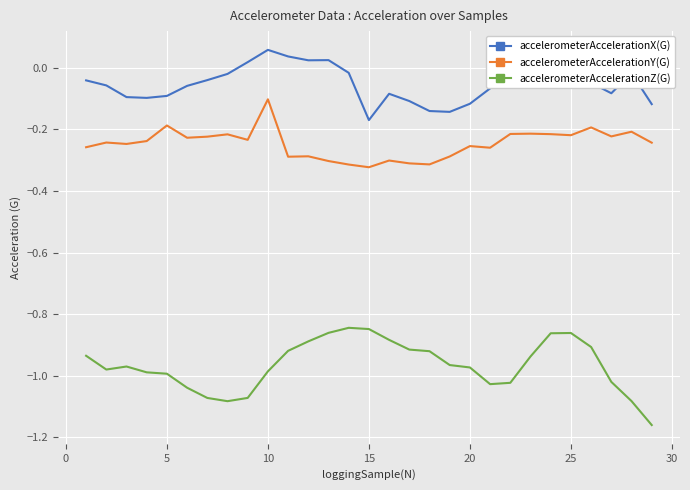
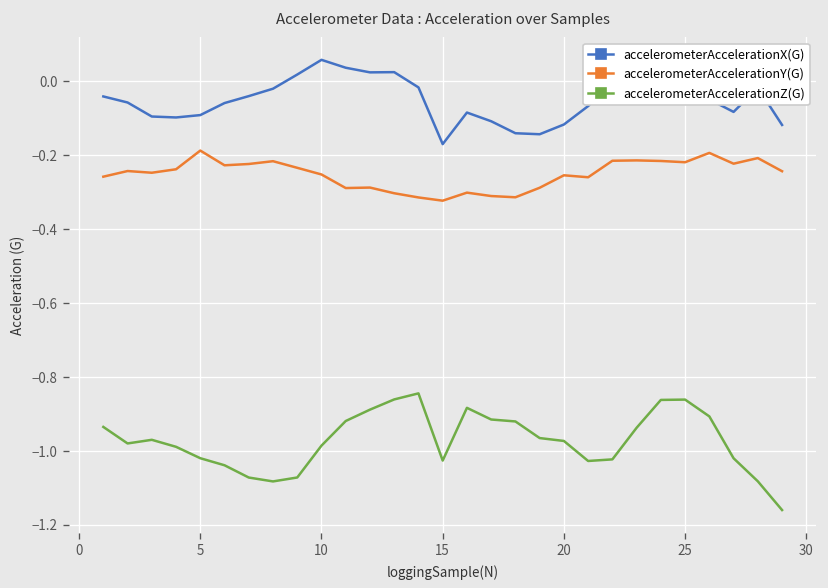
accelerometerAccelerationZ(G), 5: -0.99 -> -1.02
accelerometerAccelerationY(G), 10: -0.10 -> -0.25
accelerometerAccelerationZ(G), 15: -0.85 -> -1.03
